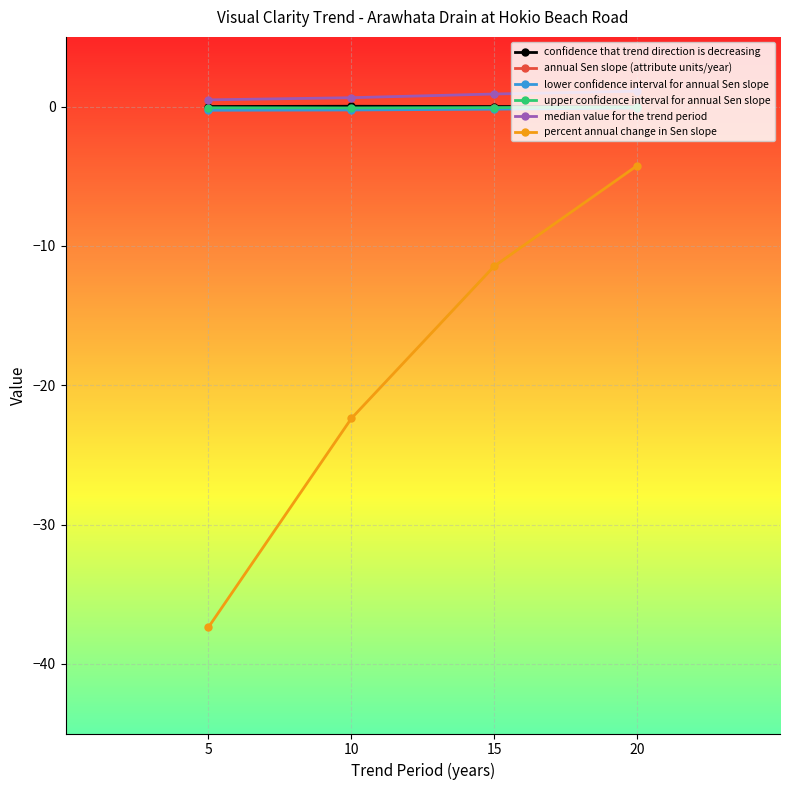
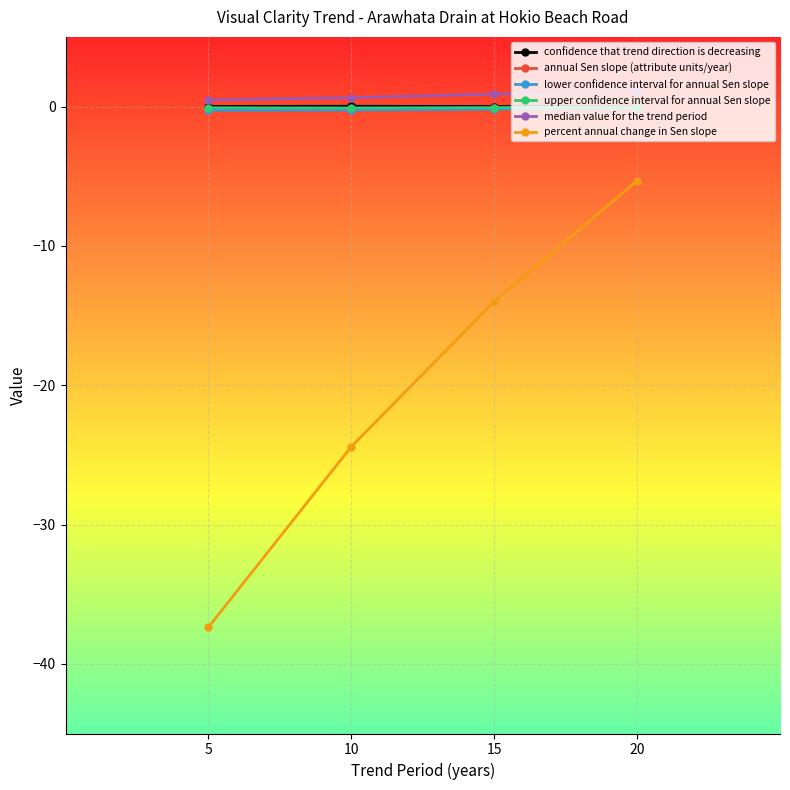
percent annual change in Sen slope, 10: -22.4 -> -24.4
percent annual change in Sen slope, 15: -11.5 -> -14.0
percent annual change in Sen slope, 20: -4.2 -> -5.3
